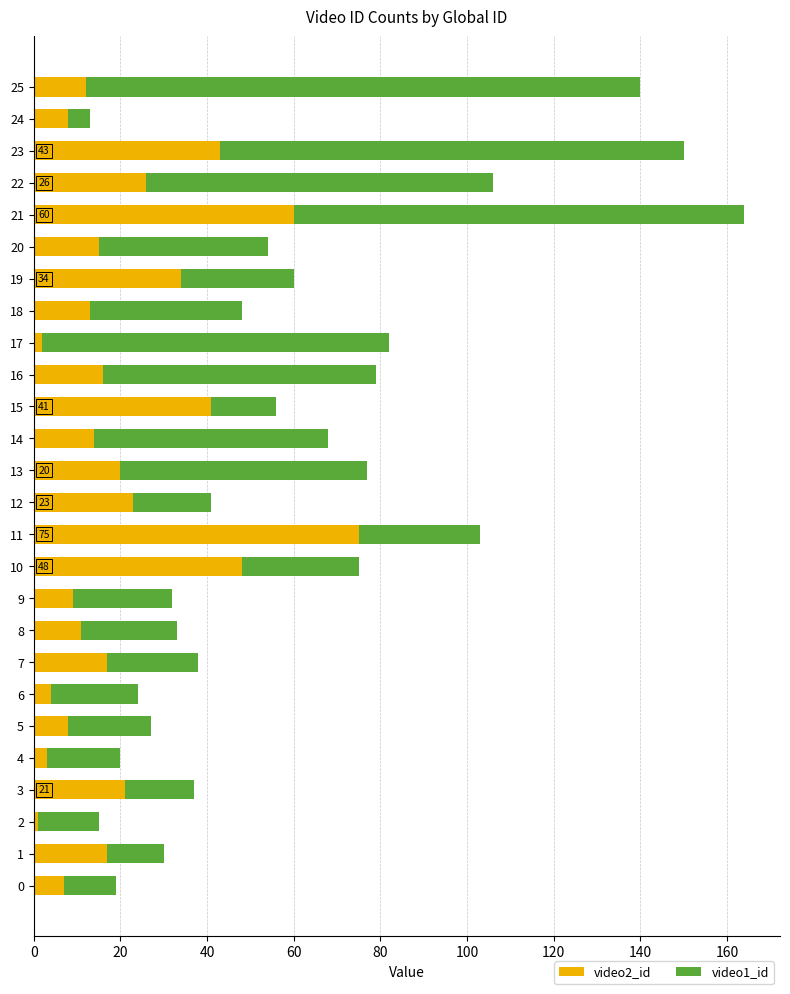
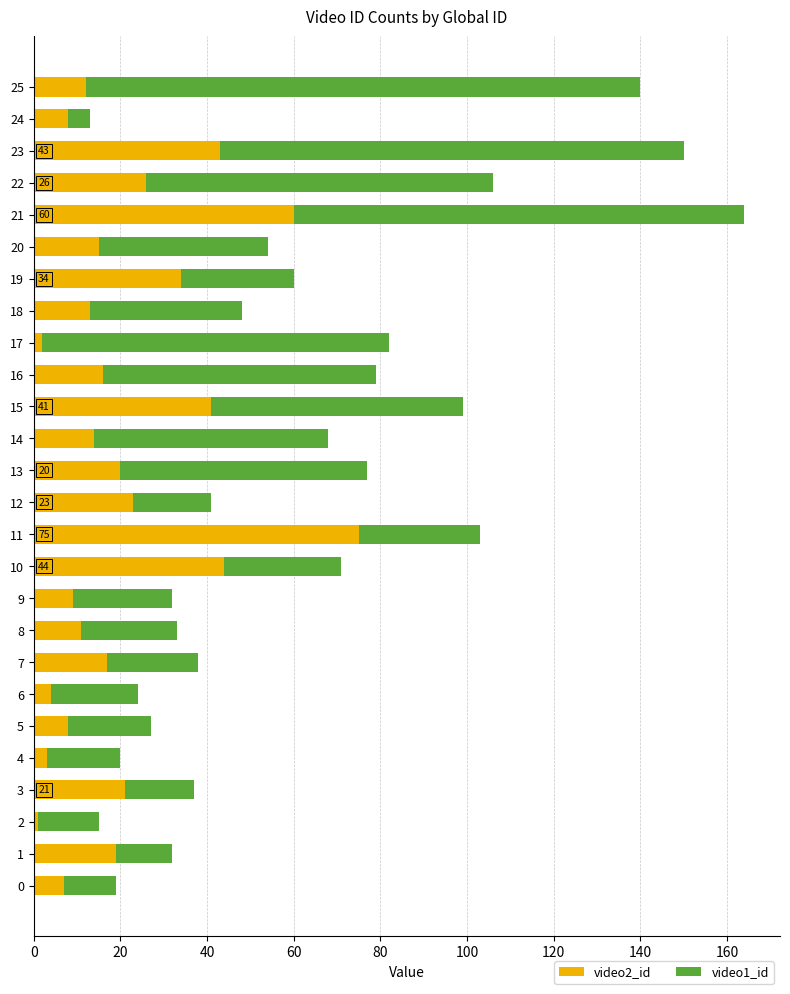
video1_id, 15: 15 -> 58
video2_id, 10: 48 -> 44
video2_id, 1: 17 -> 19
